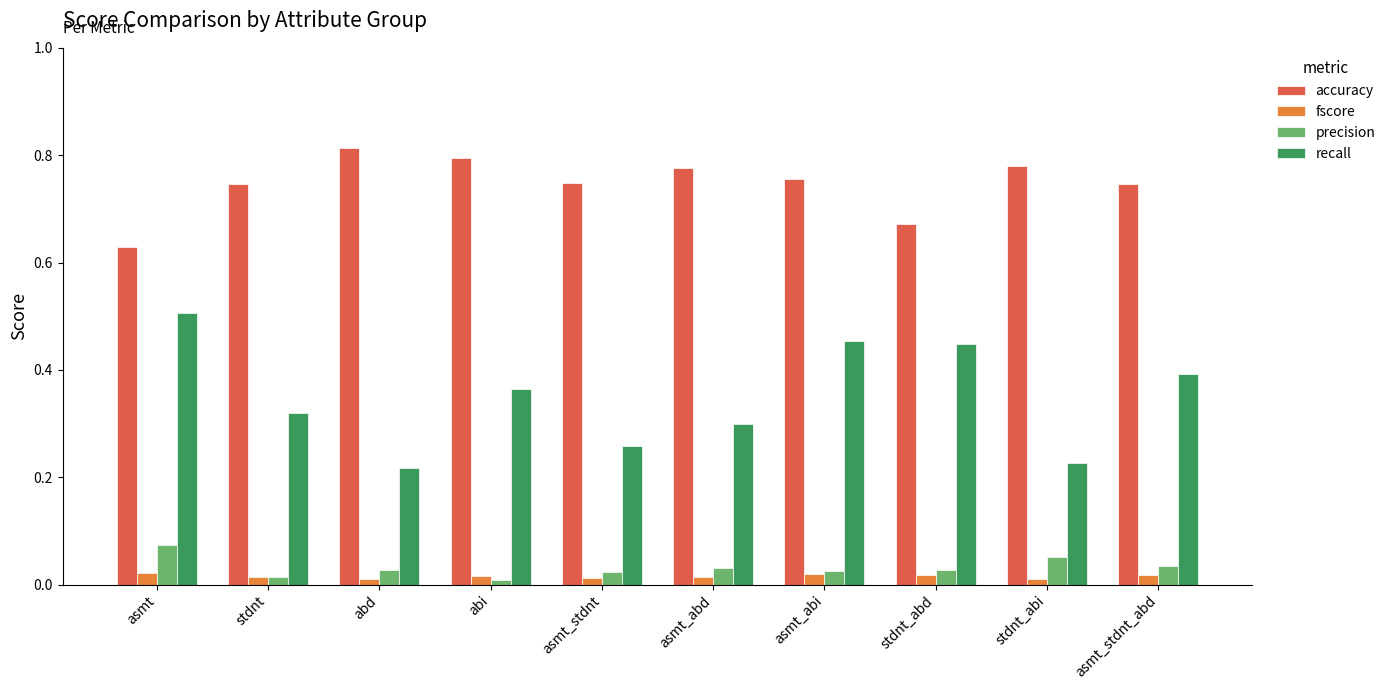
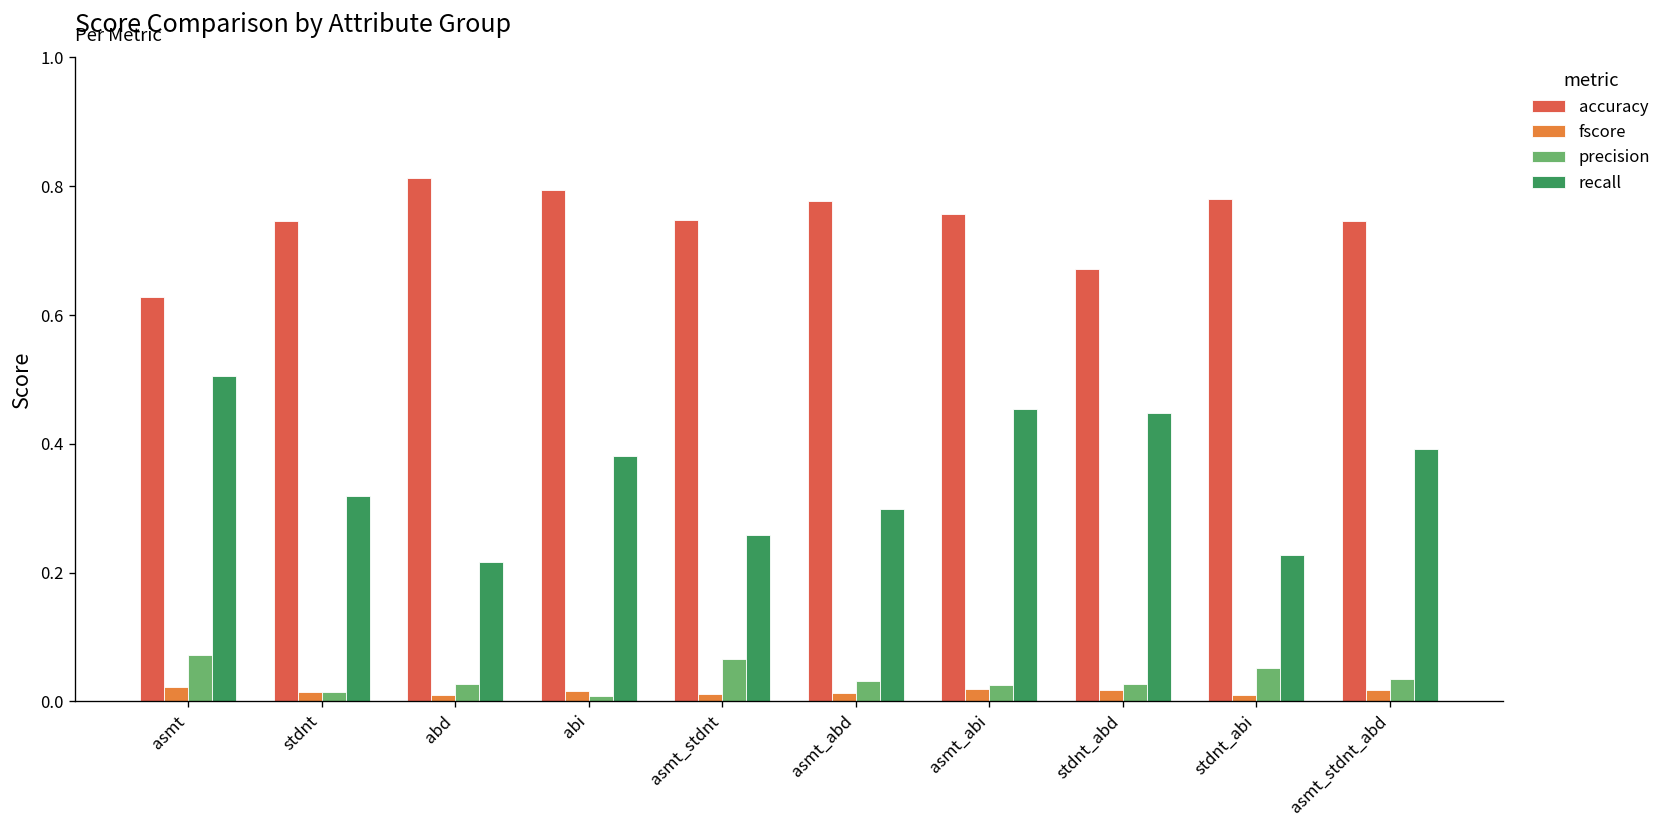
recall, abi: 0.36 -> 0.38
precision, asmt_stdnt: 0.02 -> 0.07
